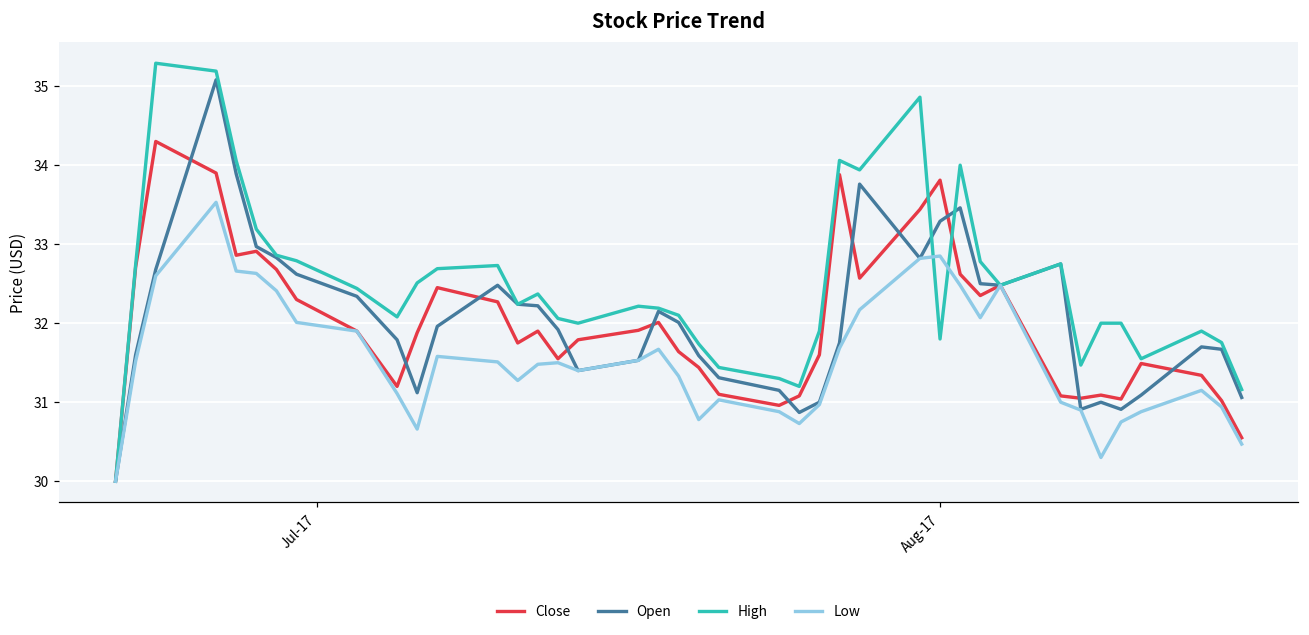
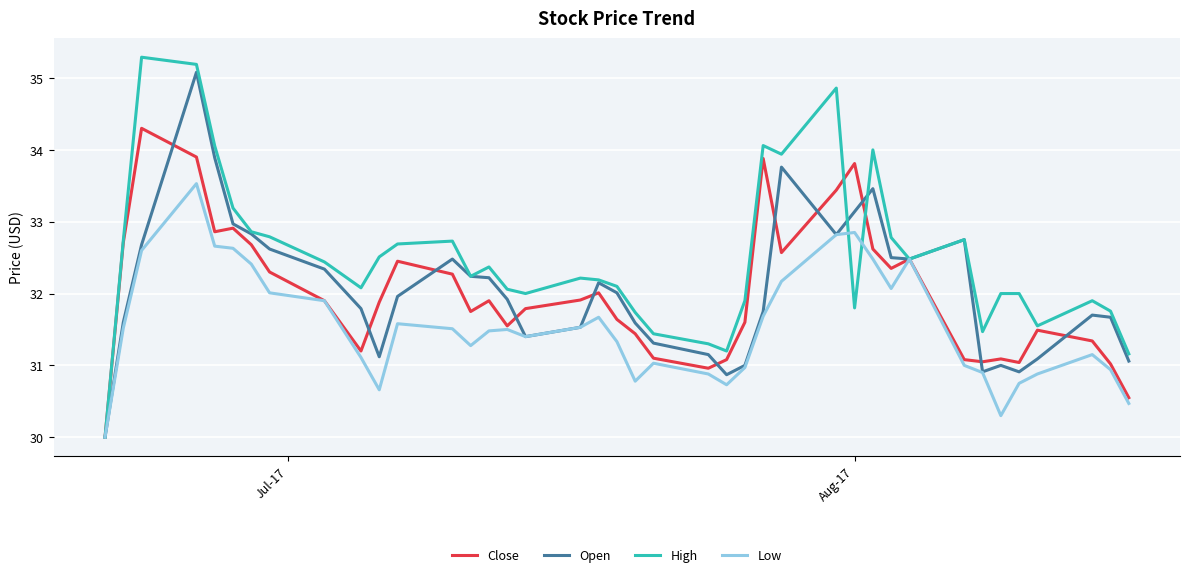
Open, Aug-17: 33.3 -> 33.1
